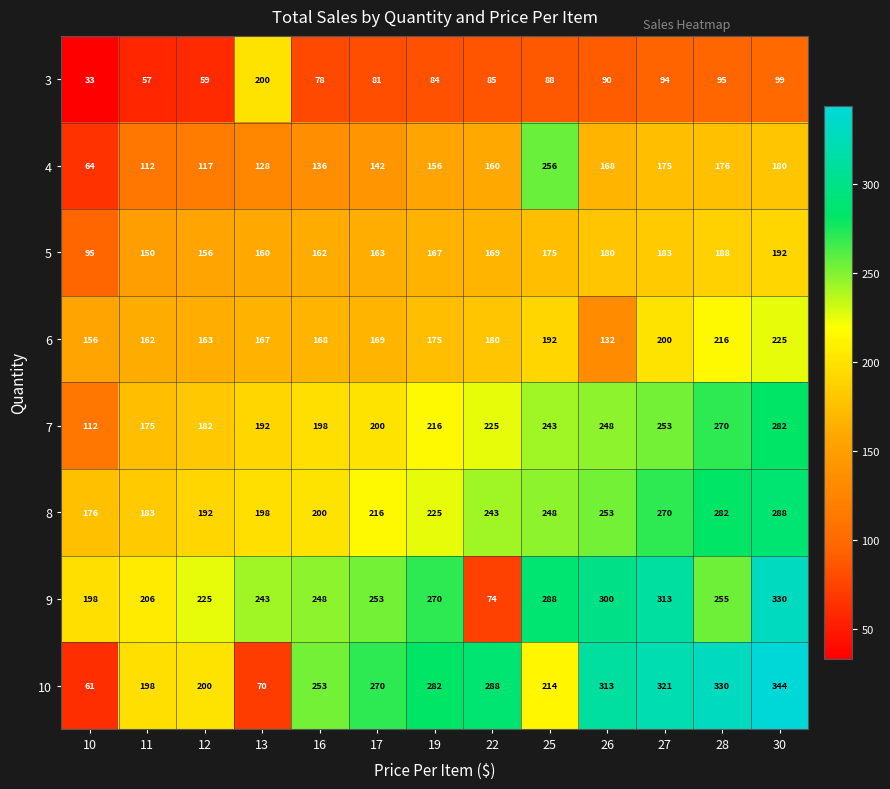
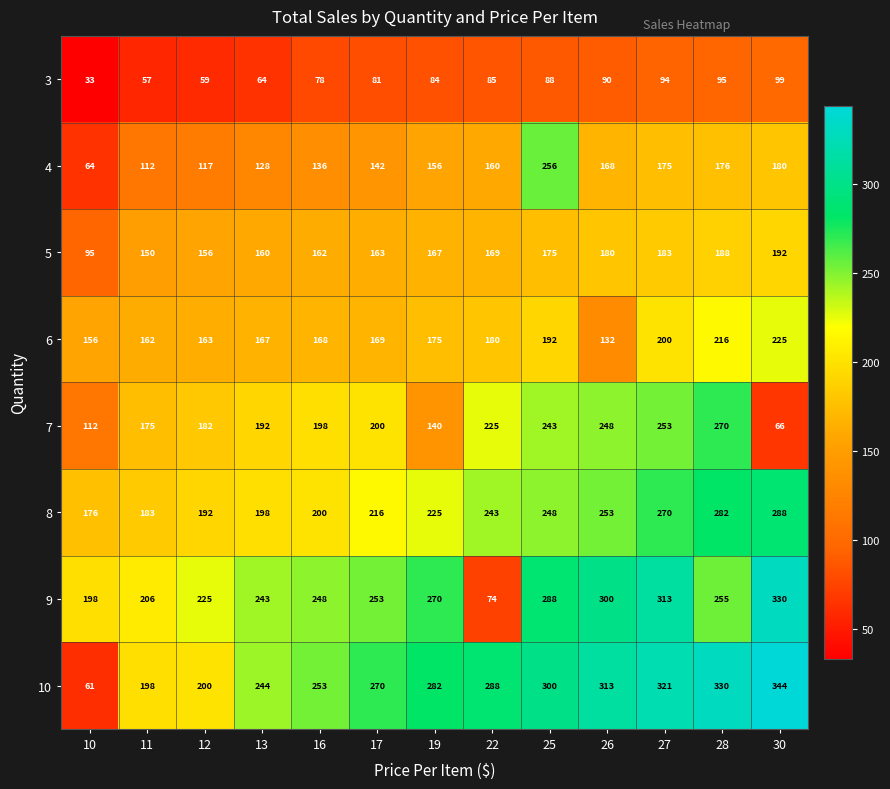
3, 13: 200 -> 64
7, 19: 216 -> 140
7, 30: 282 -> 66
10, 13: 70 -> 244
10, 25: 214 -> 300
